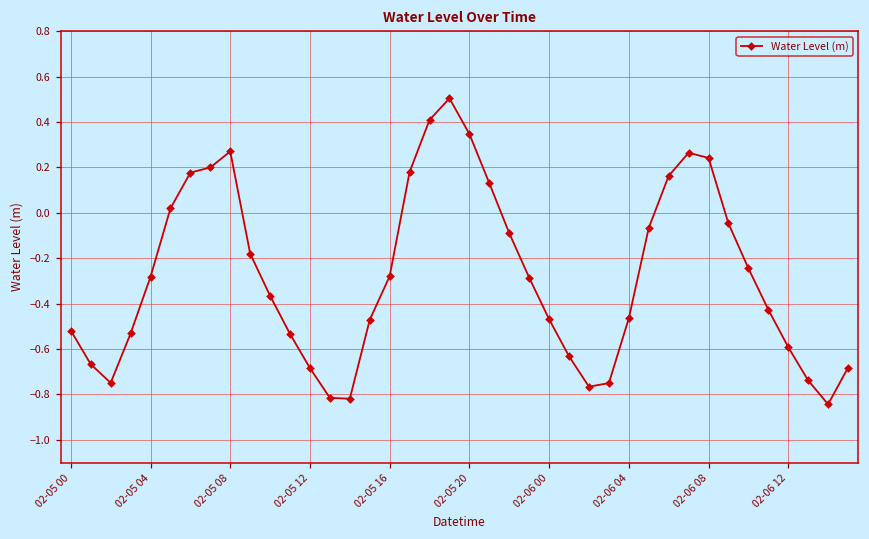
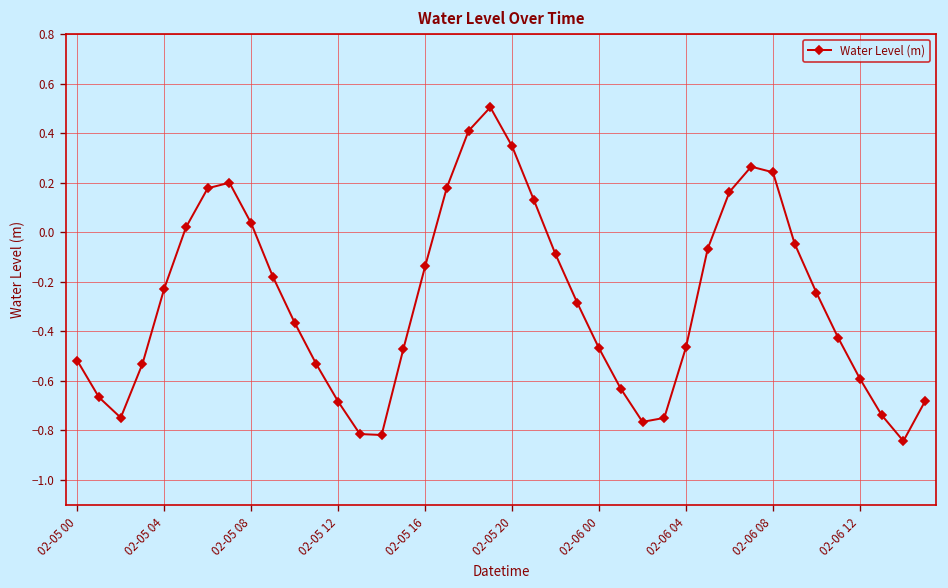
02-05 04: -0.28 -> -0.23
02-05 08: 0.27 -> 0.04
02-05 16: -0.28 -> -0.14
